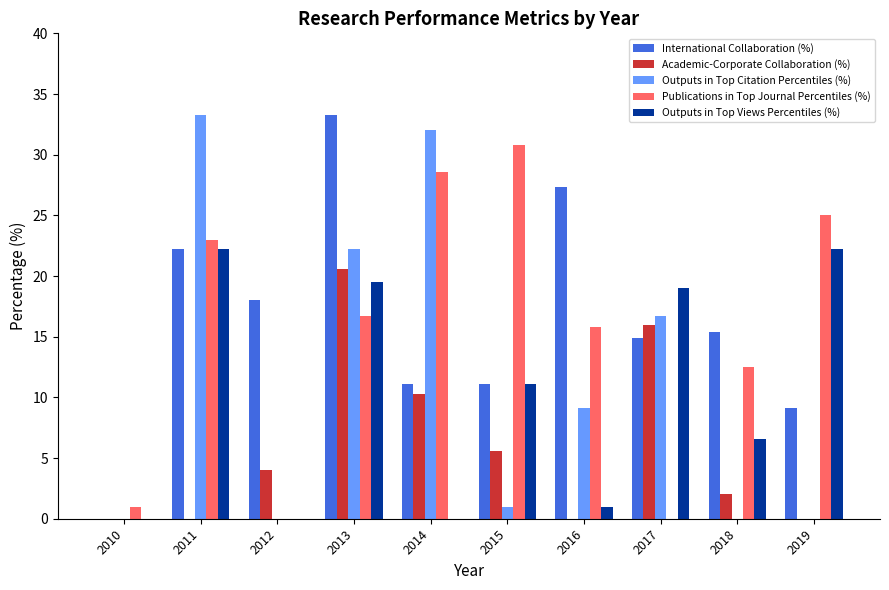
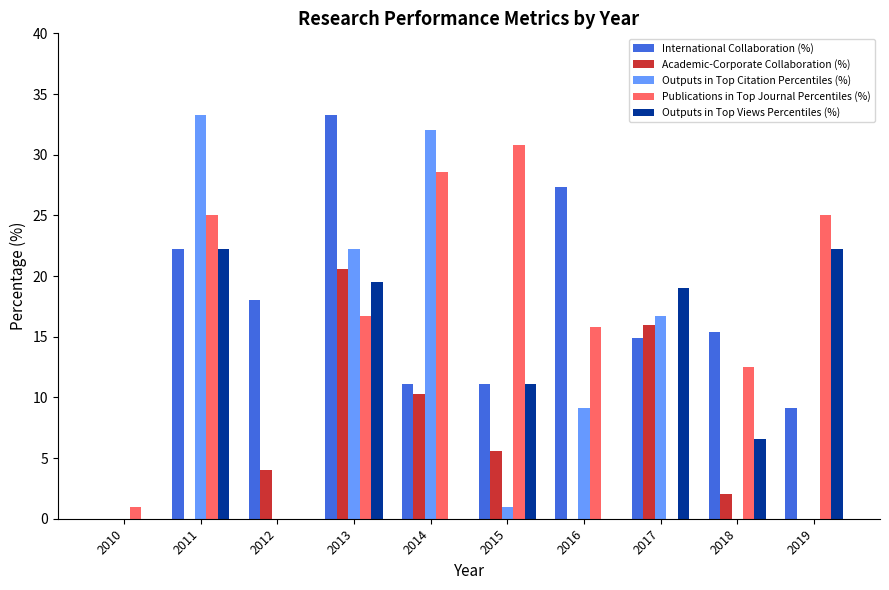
Publications in Top Journal Percentiles (%), 2011: 23 -> 25
Outputs in Top Views Percentiles (%), 2016: 1 -> 0
